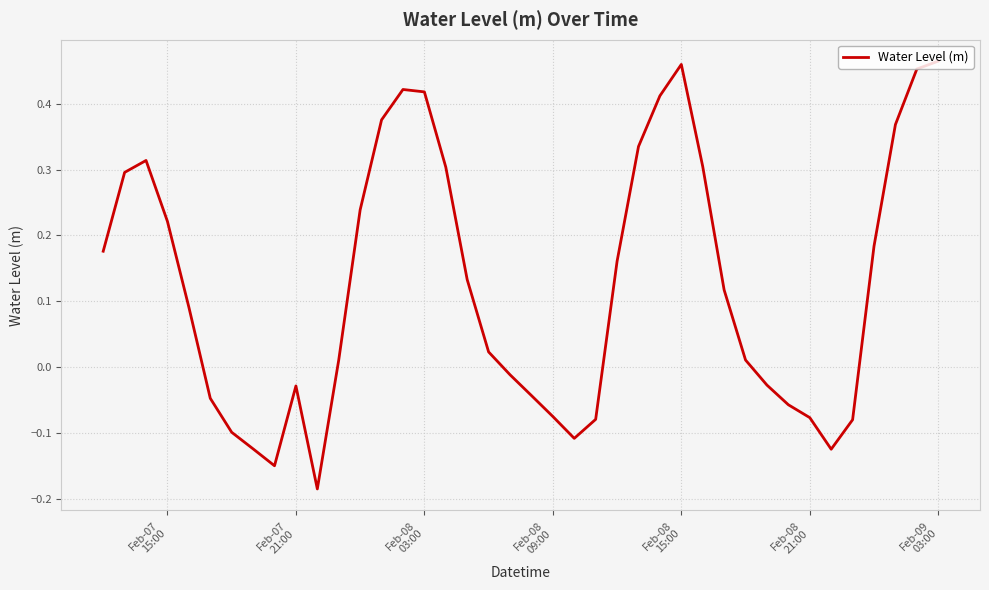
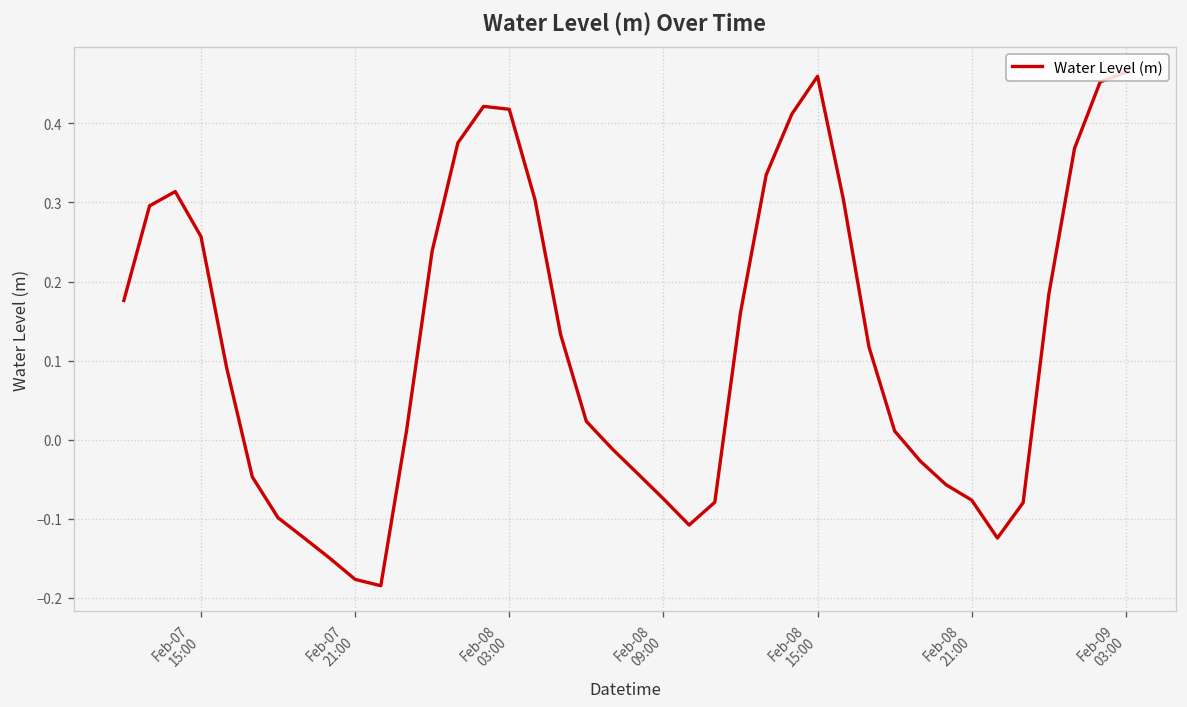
Feb-07 15:00: 0.22 -> 0.26
Feb-07 21:00: -0.03 -> -0.18
